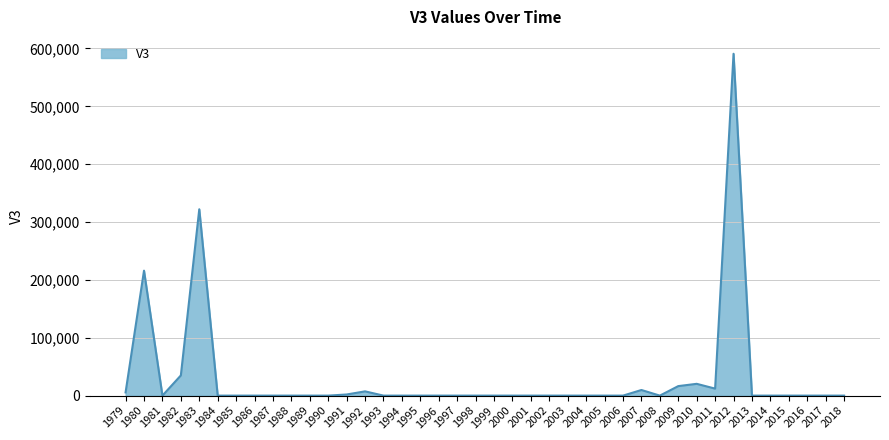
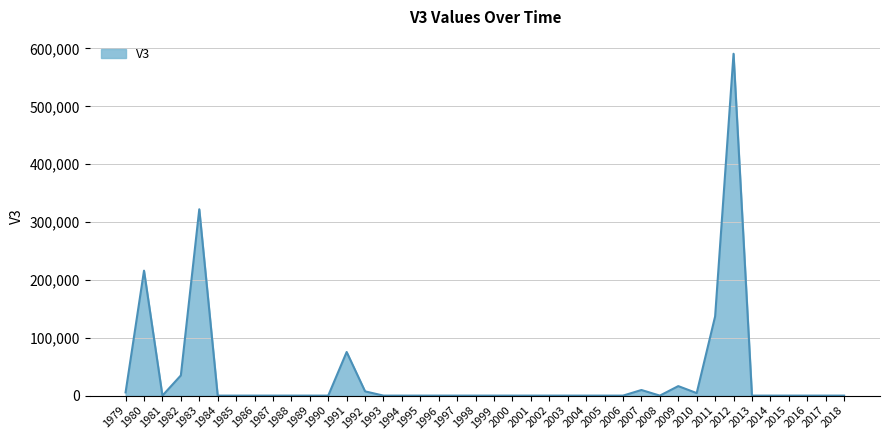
1991: 0 -> 80,000
2010: 20,000 -> 0
2011: 10,000 -> 140,000
